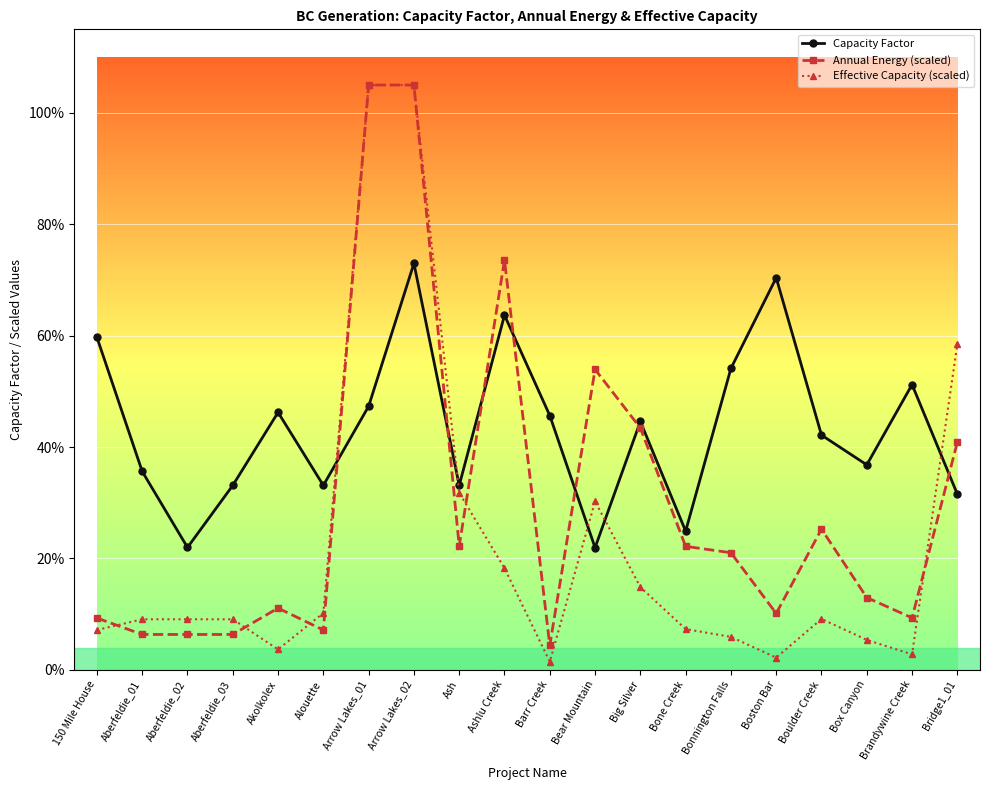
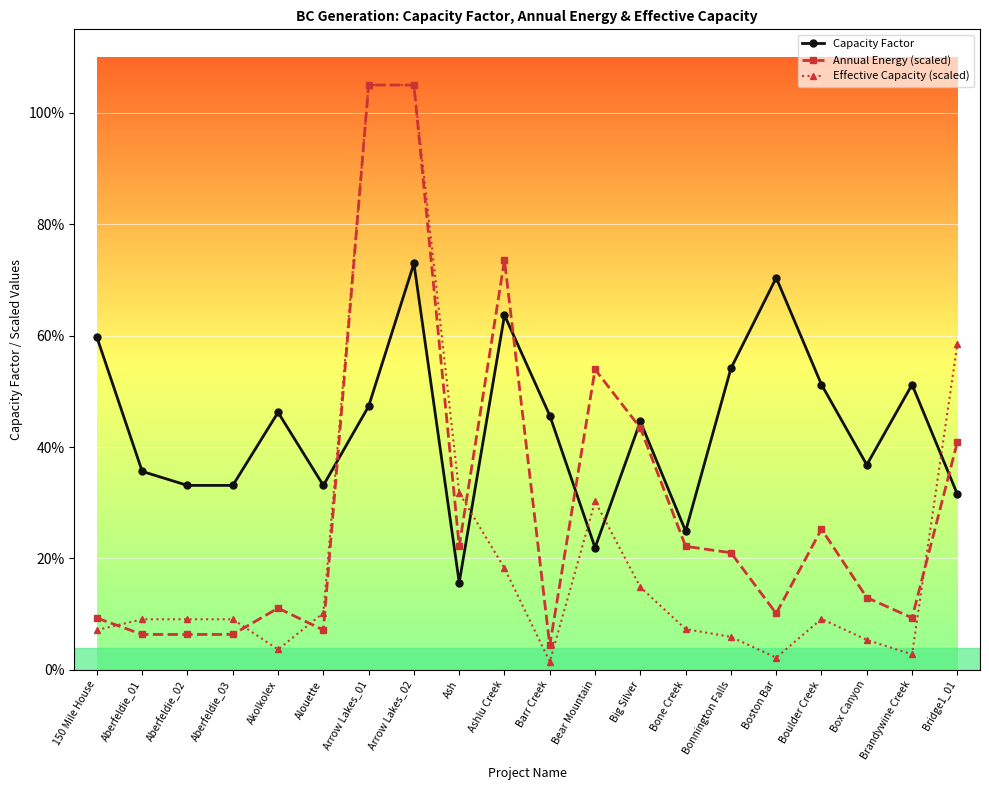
Capacity Factor, Aberfeldie_02: 22% -> 33%
Capacity Factor, Ash: 33% -> 16%
Capacity Factor, Boulder Creek: 42% -> 51%
